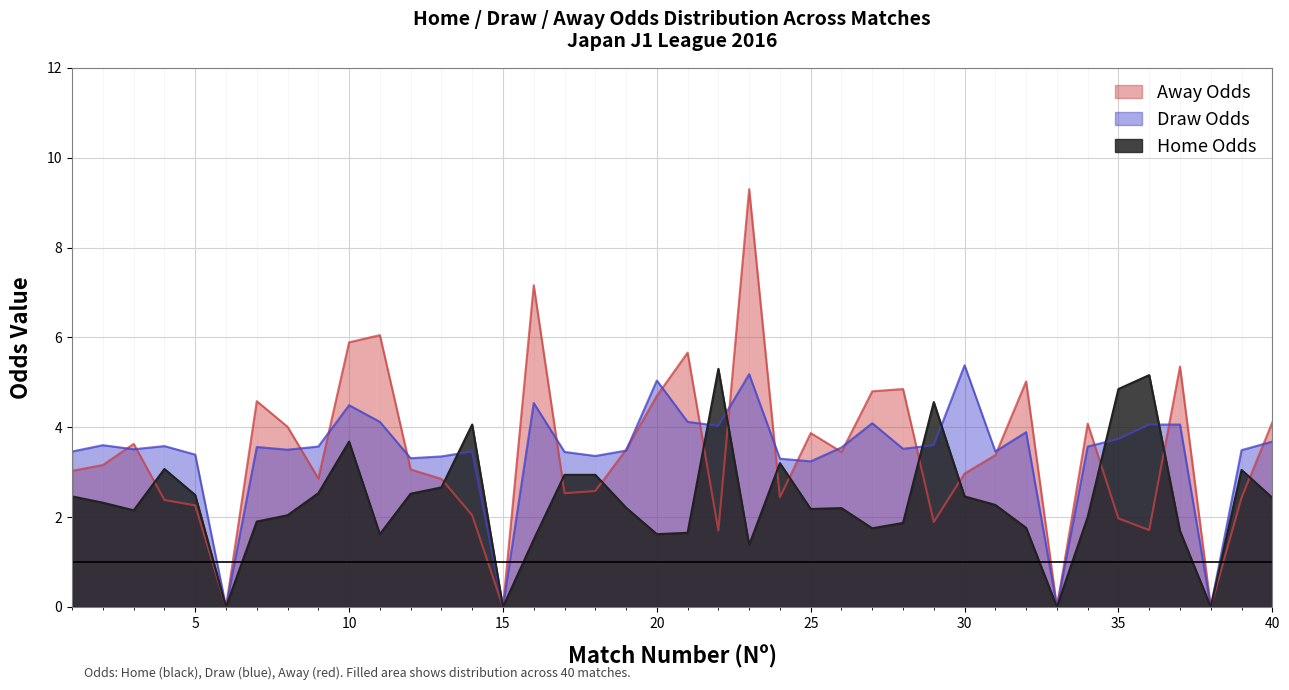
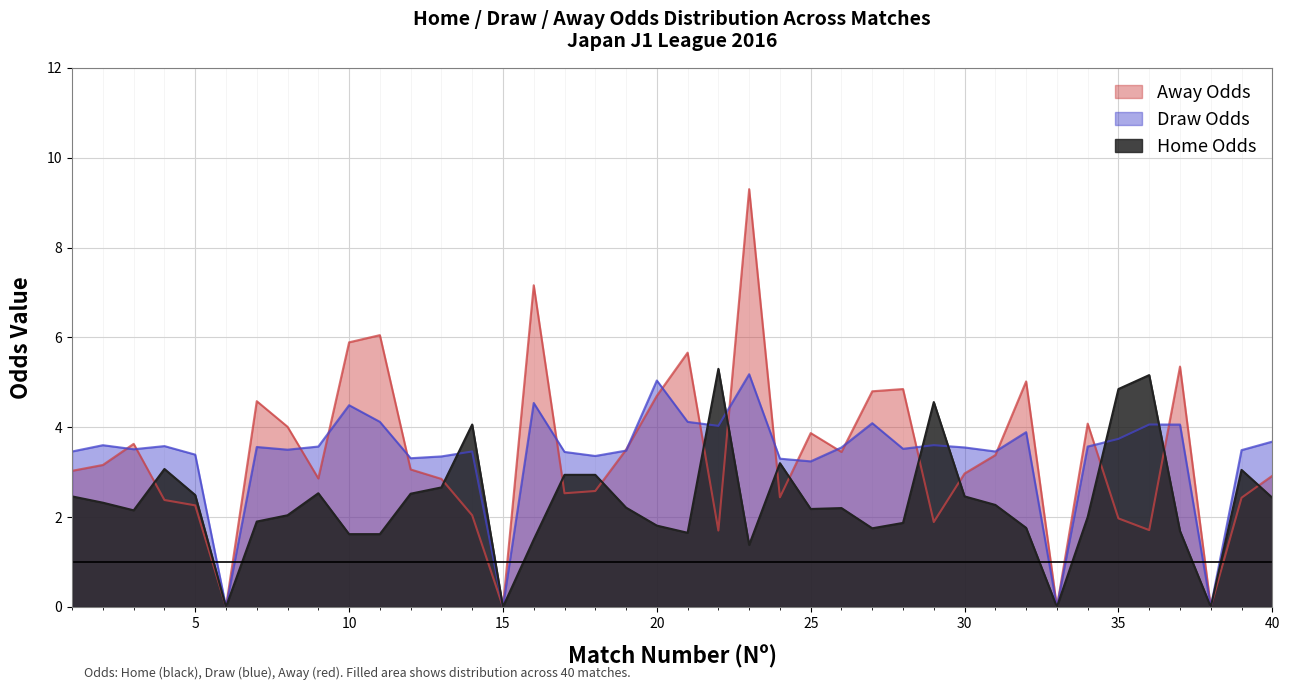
Home Odds, 10: 3.7 -> 1.6
Home Odds, 20: 1.6 -> 1.8
Draw Odds, 30: 5.4 -> 3.6
Away Odds, 40: 4.1 -> 2.9
